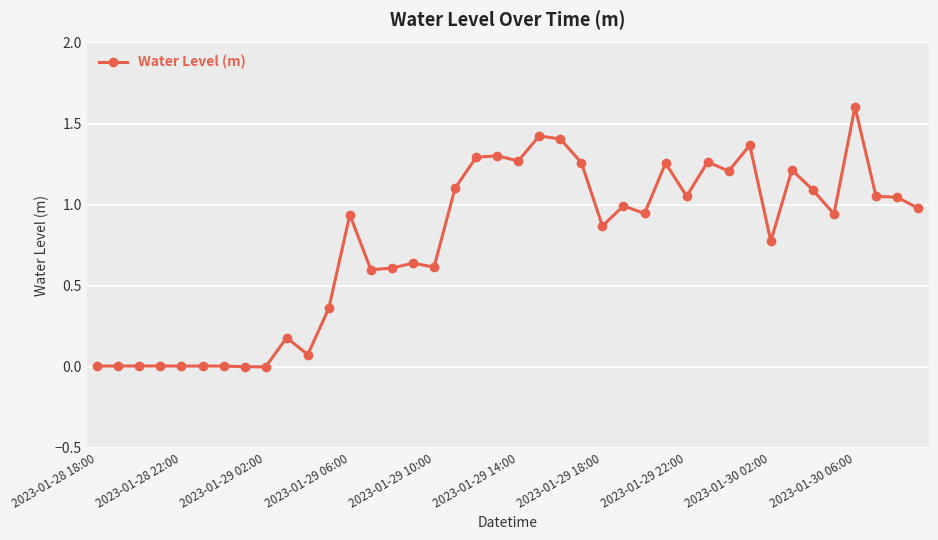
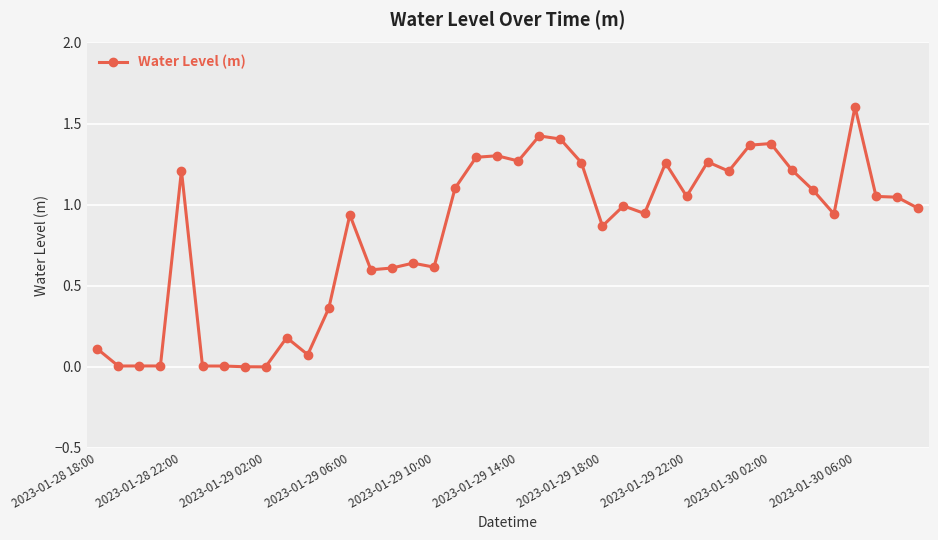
2023-01-28 18:00: 0.00 -> 0.11
2023-01-28 22:00: 0.00 -> 1.21
2023-01-30 02:00: 0.77 -> 1.38
